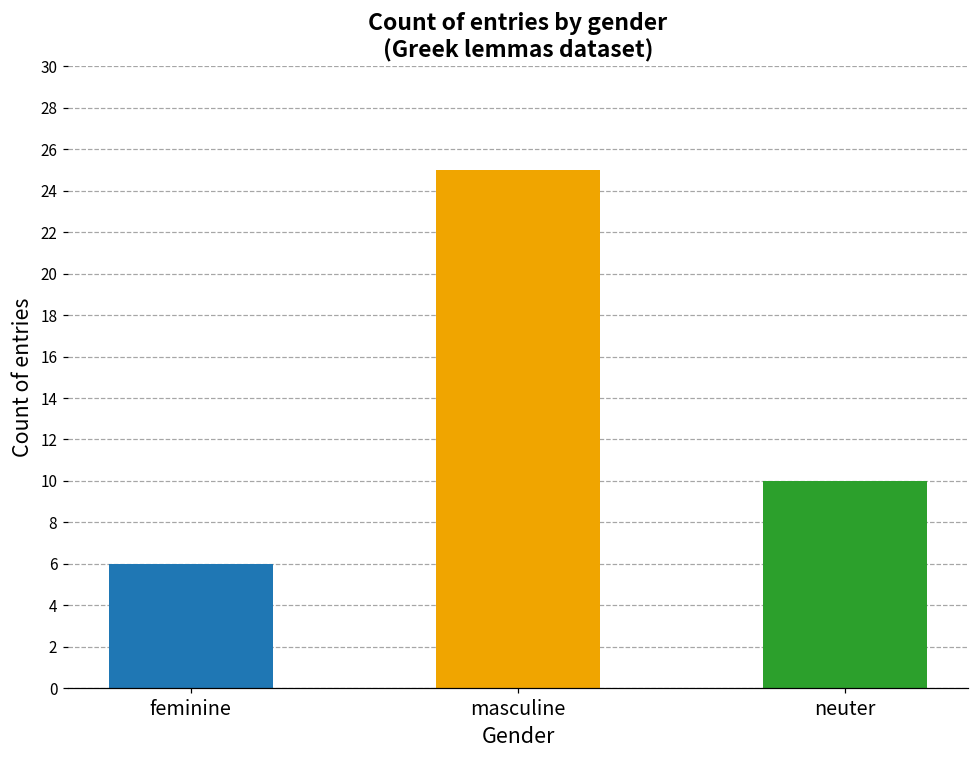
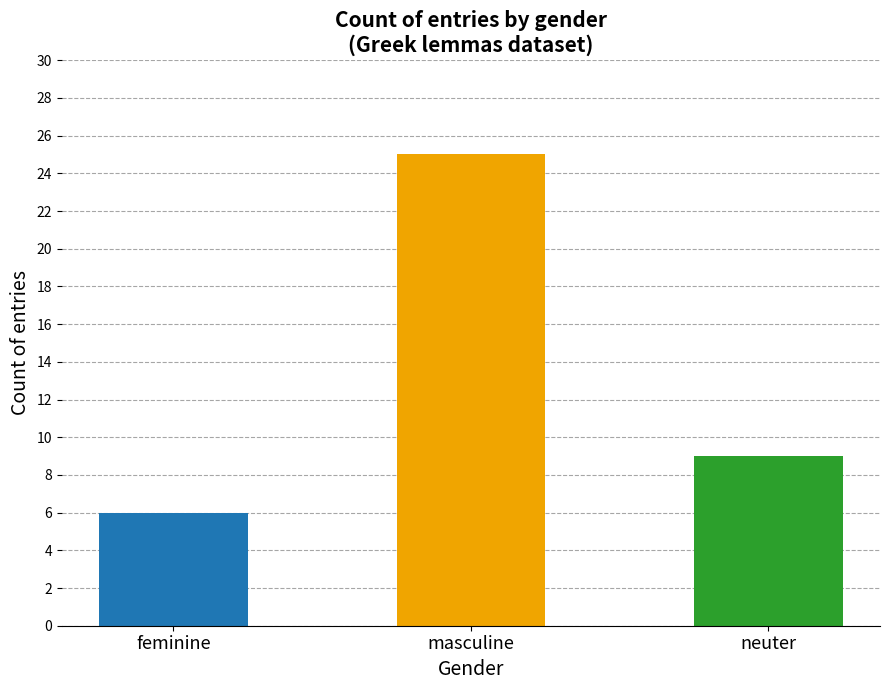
neuter: 10 -> 9
